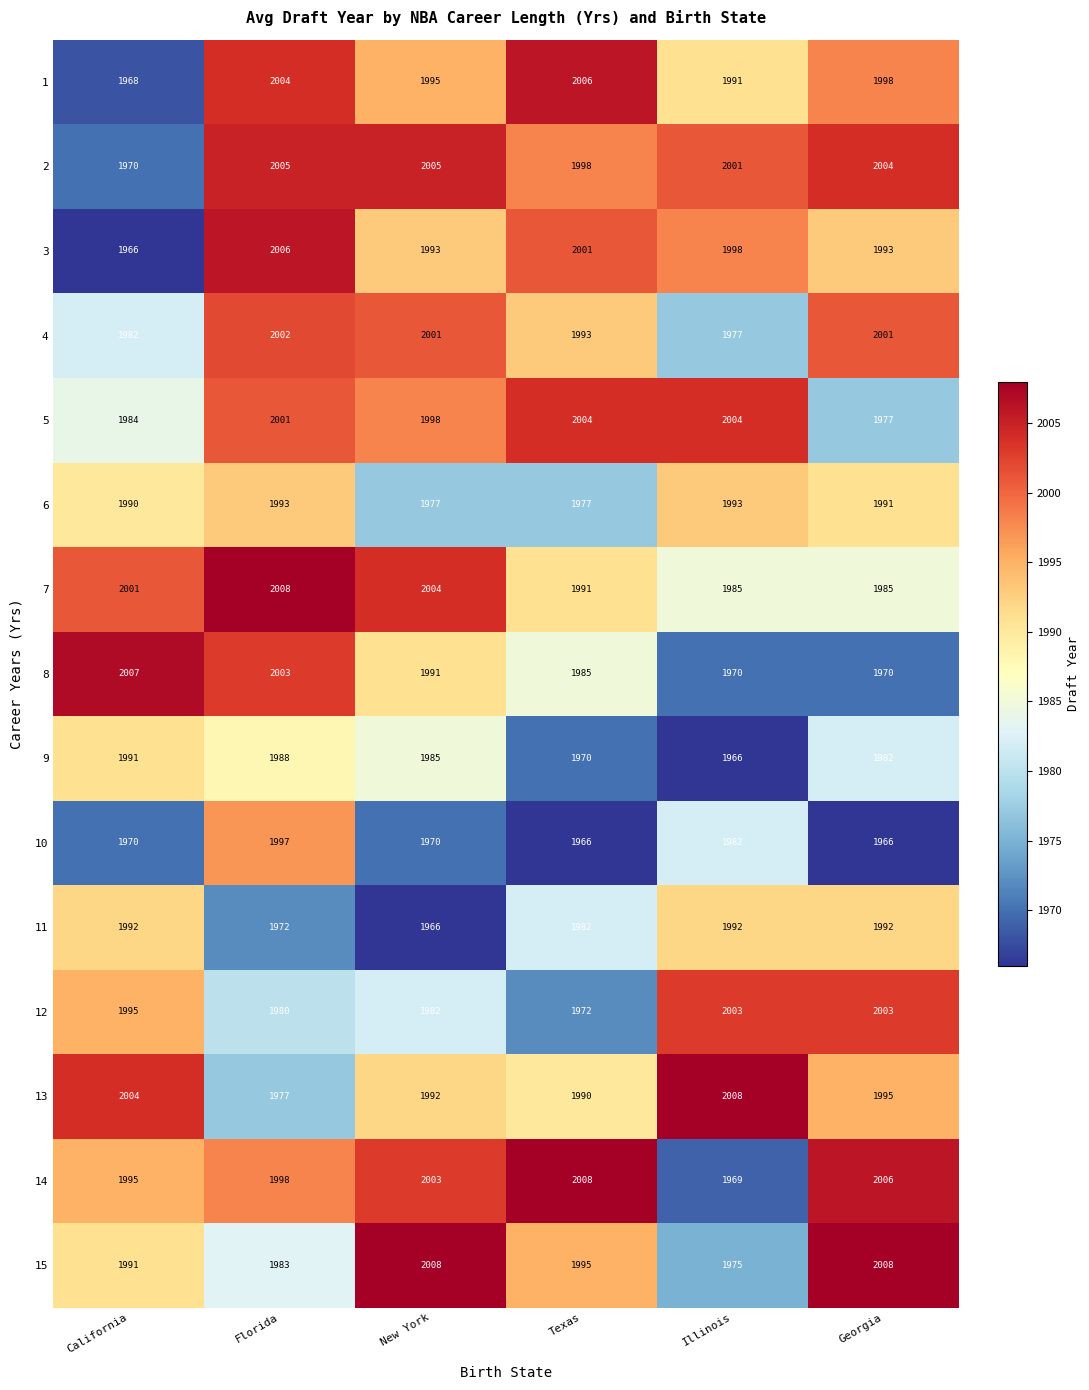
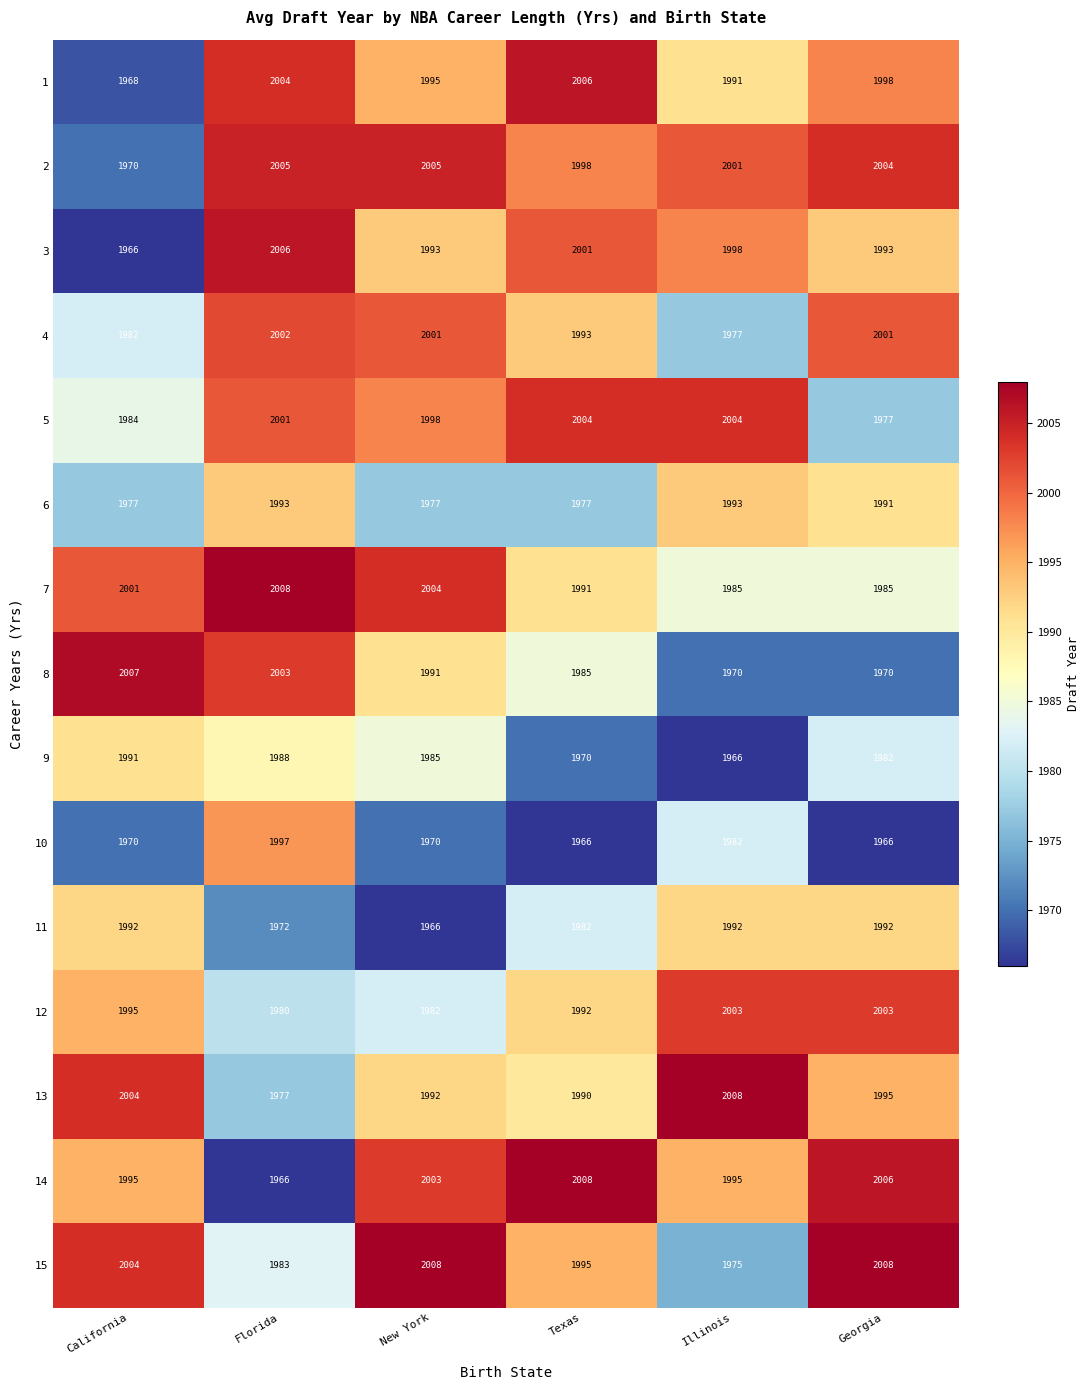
6, California: 1990 -> 1977
12, Texas: 1972 -> 1992
14, Florida: 1998 -> 1966
14, Illinois: 1969 -> 1995
15, California: 1991 -> 2004
